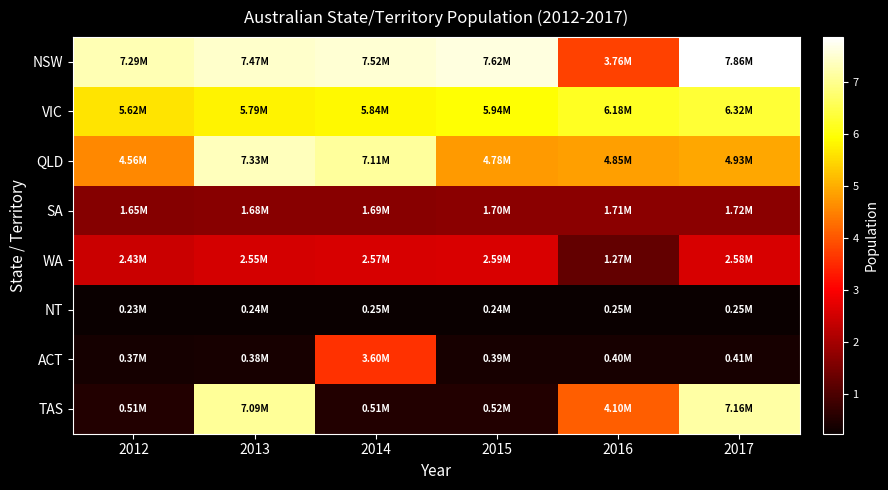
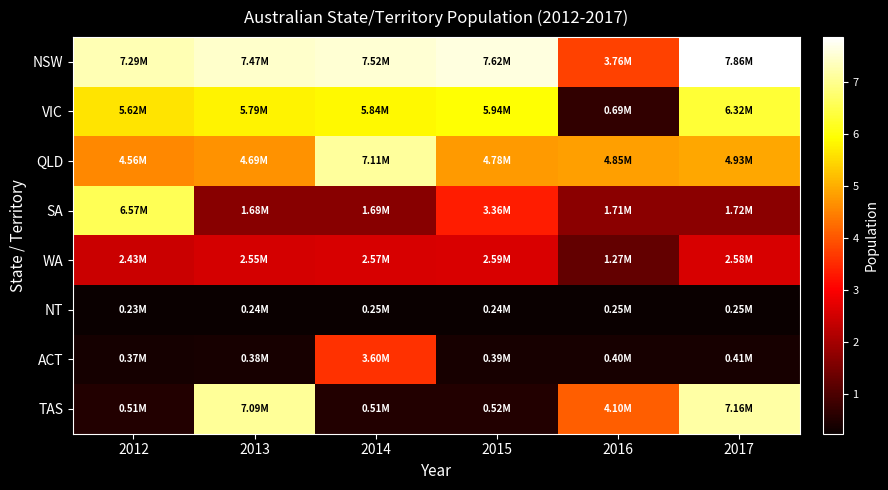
VIC, 2016: 6.18M -> 0.69M
QLD, 2013: 7.33M -> 4.69M
SA, 2012: 1.65M -> 6.57M
SA, 2015: 1.70M -> 3.36M
